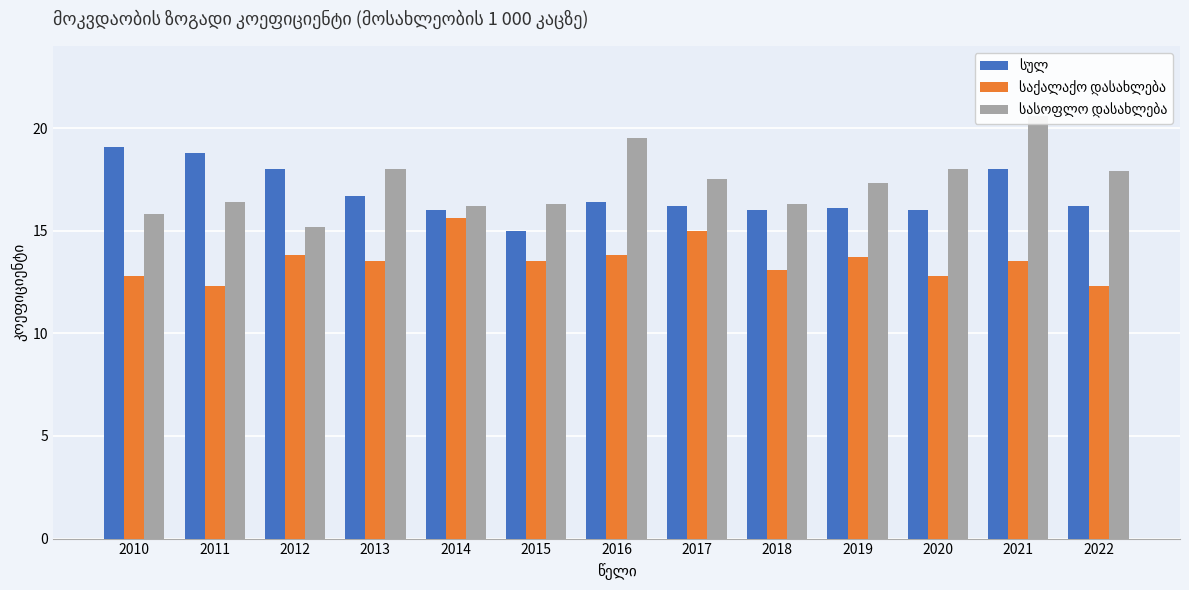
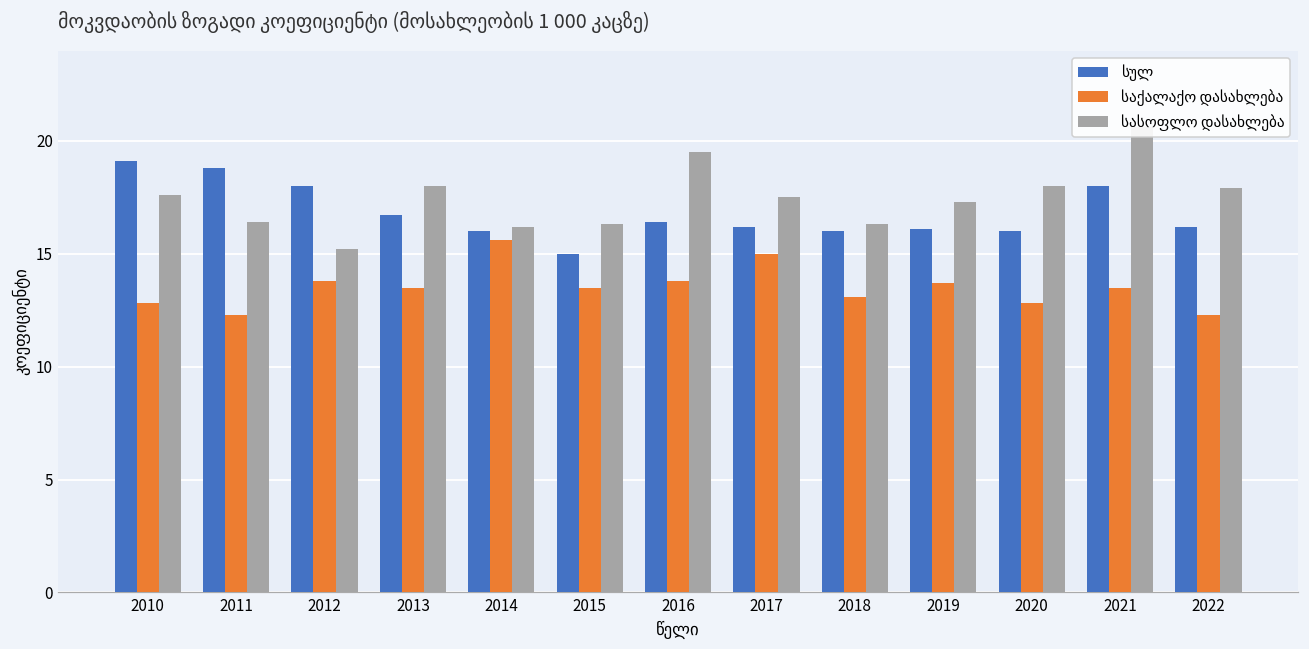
სასოფლო დასახლება, 2010: 15.8 -> 17.6
